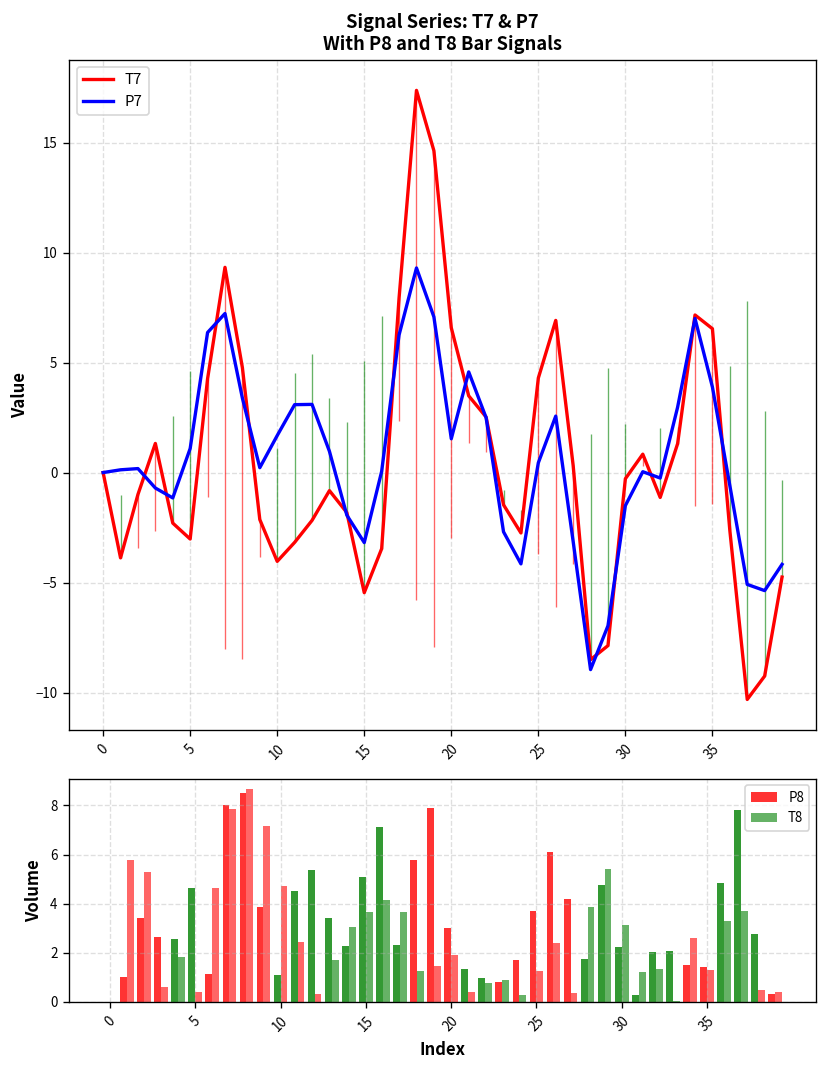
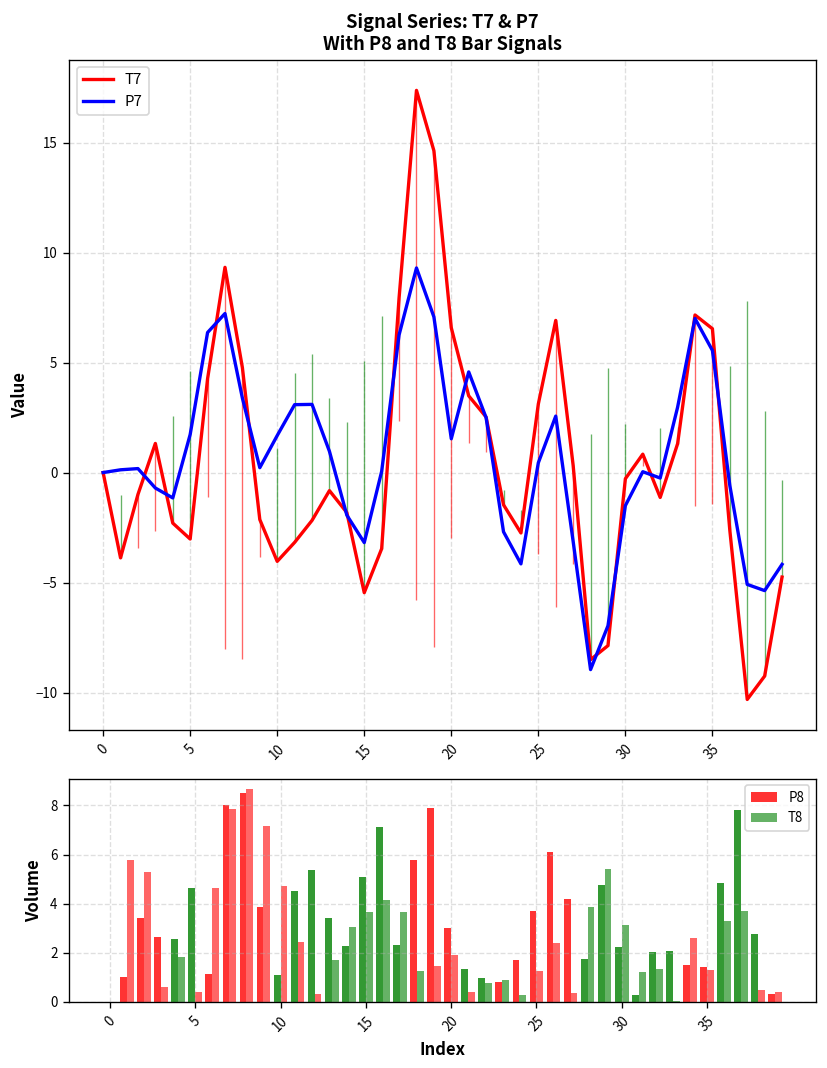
Signal Series: T7 & P7 With P8 and T8 Bar Signals, P7, 5: 1.1 -> 1.7
Signal Series: T7 & P7 With P8 and T8 Bar Signals, T7, 25: 4.3 -> 3.1
Signal Series: T7 & P7 With P8 and T8 Bar Signals, P7, 35: 3.9 -> 5.6
